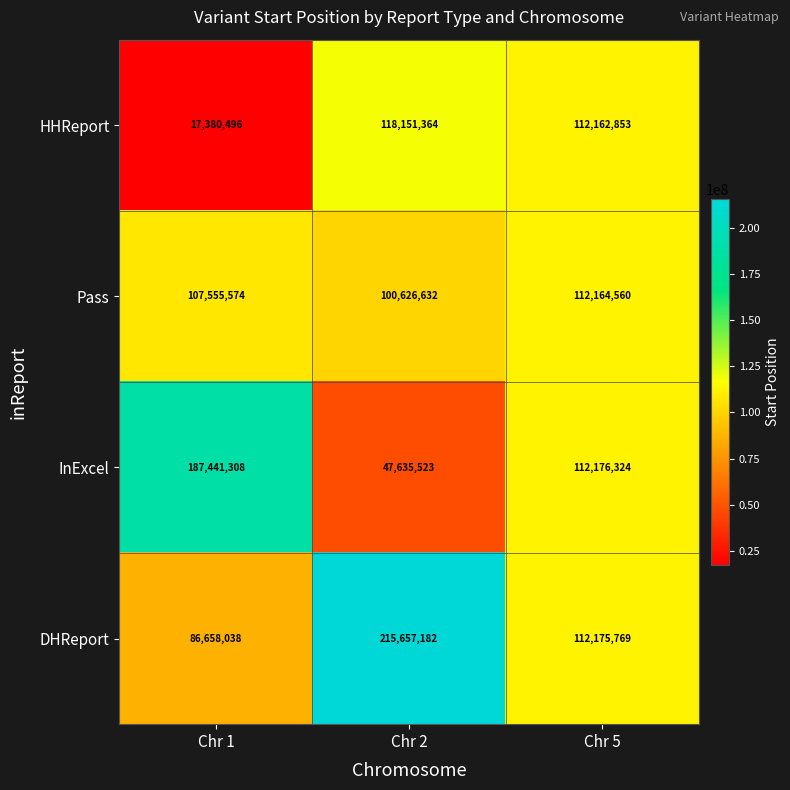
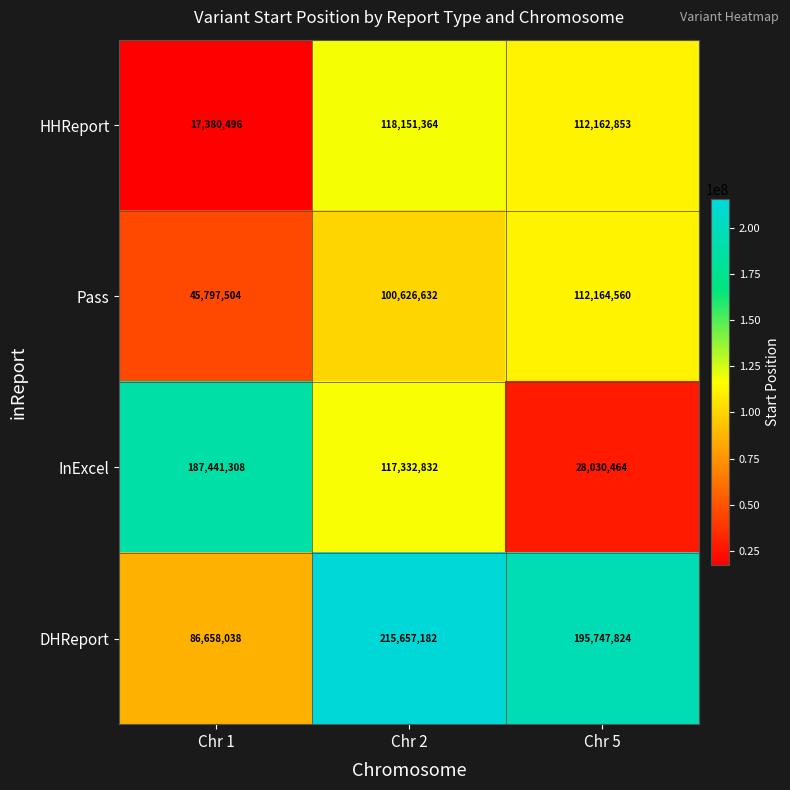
Pass, Chr 1: 107,555,574 -> 45,797,504
InExcel, Chr 2: 47,635,523 -> 117,332,832
InExcel, Chr 5: 112,176,324 -> 28,030,464
DHReport, Chr 5: 112,175,769 -> 195,747,824
